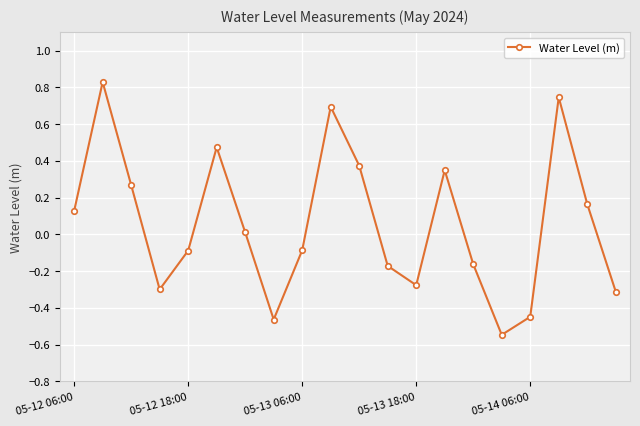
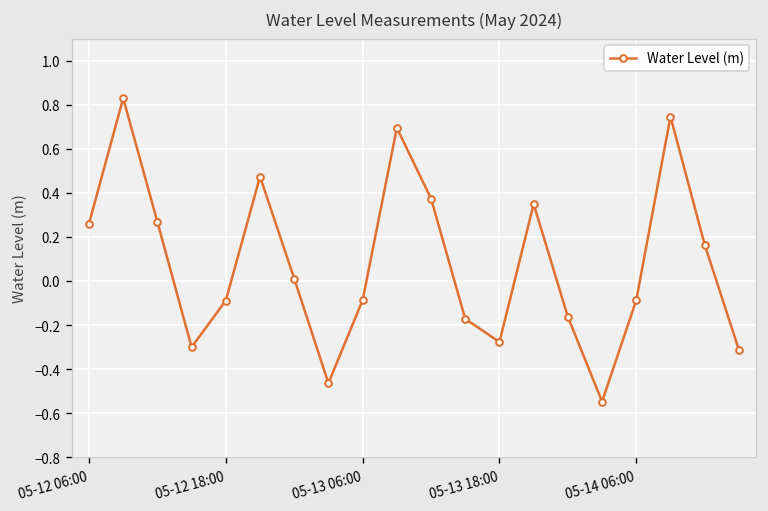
05-12 06:00: 0.13 -> 0.26
05-14 06:00: -0.45 -> -0.09
